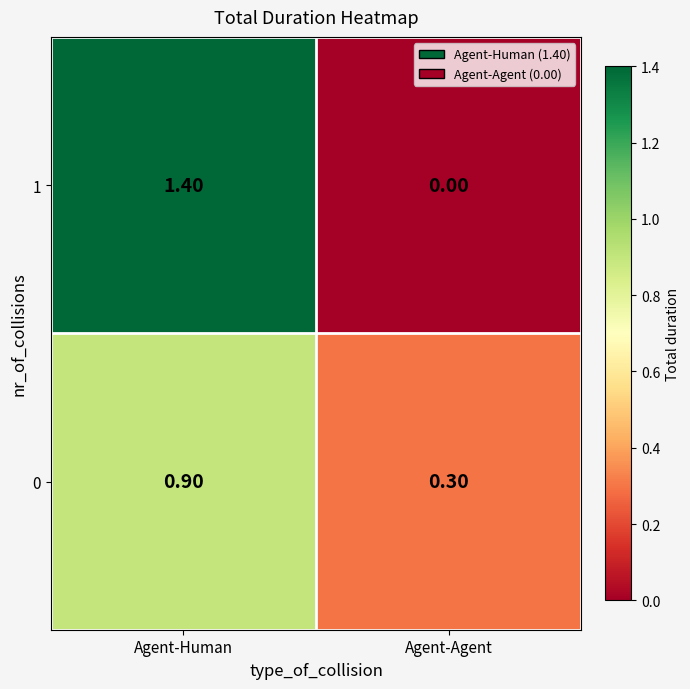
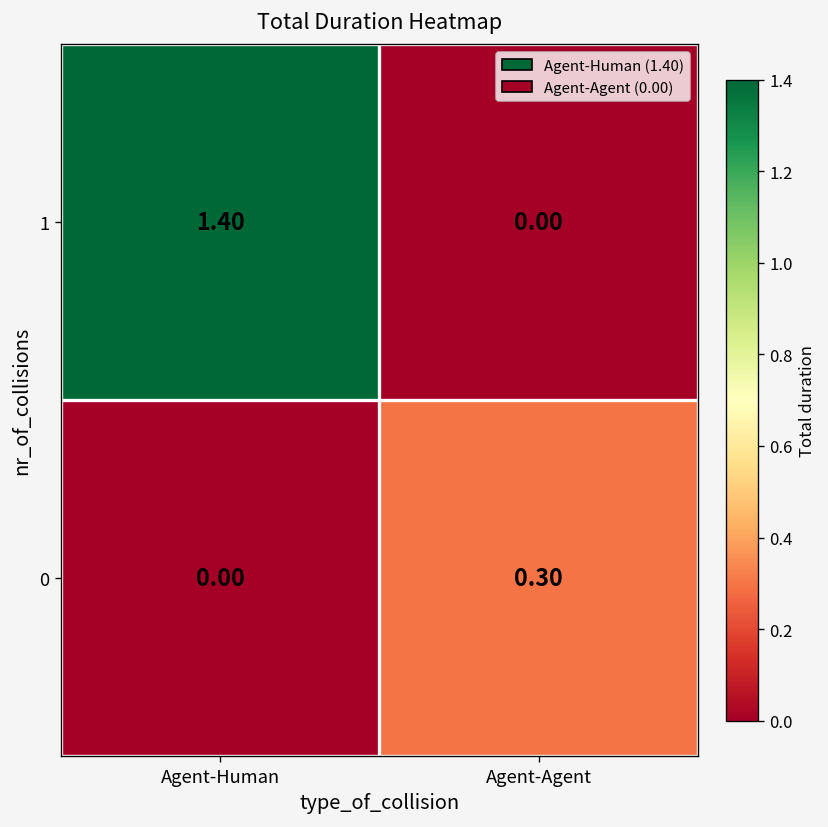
0, Agent-Human: 0.90 -> 0.00
